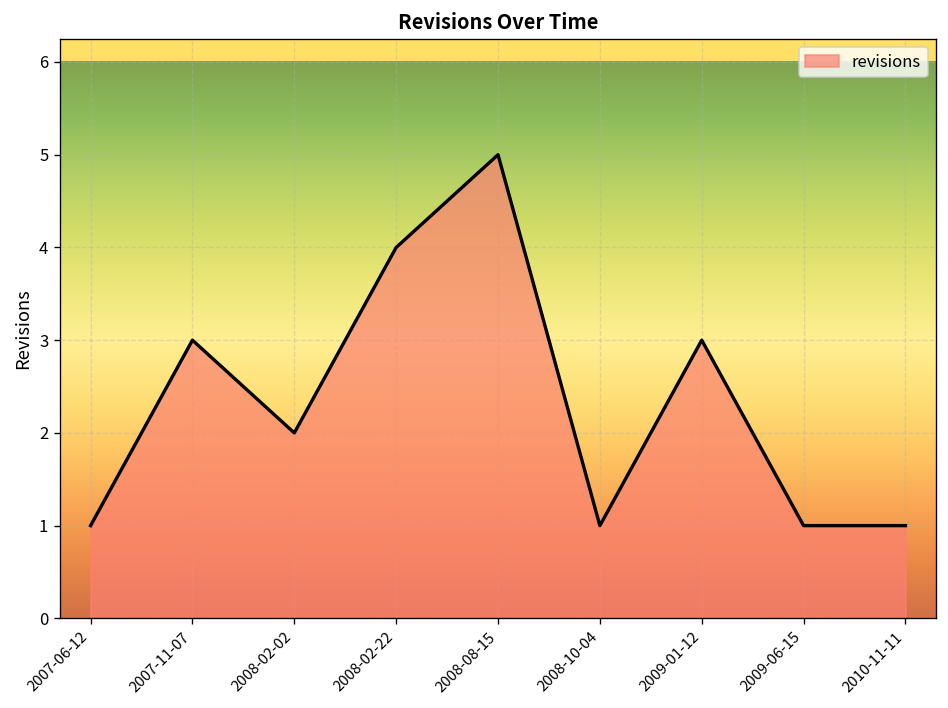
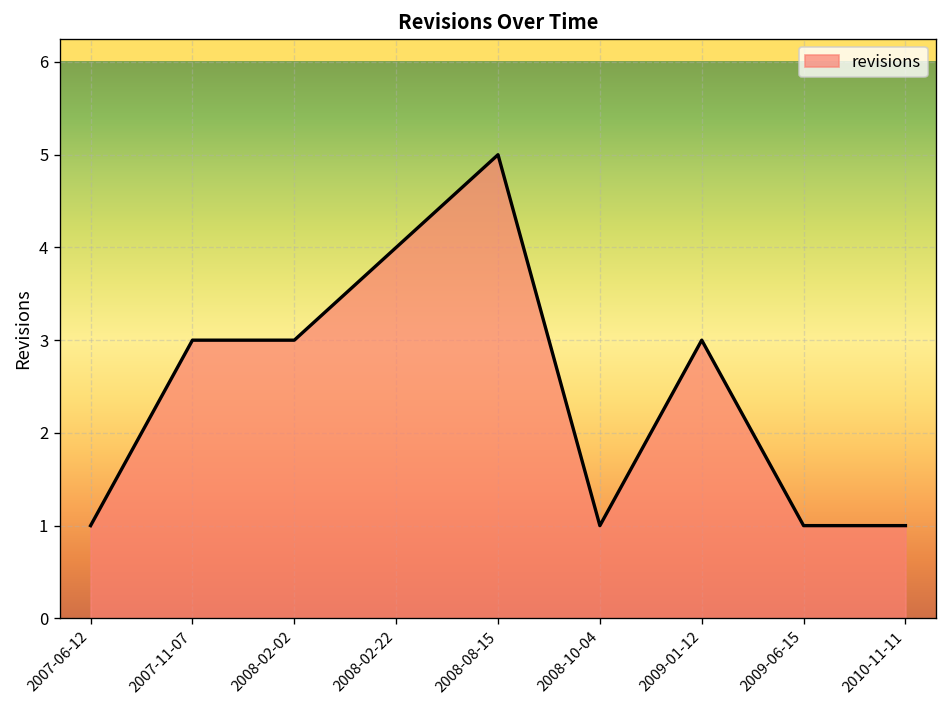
2008-02-02: 2 -> 3
